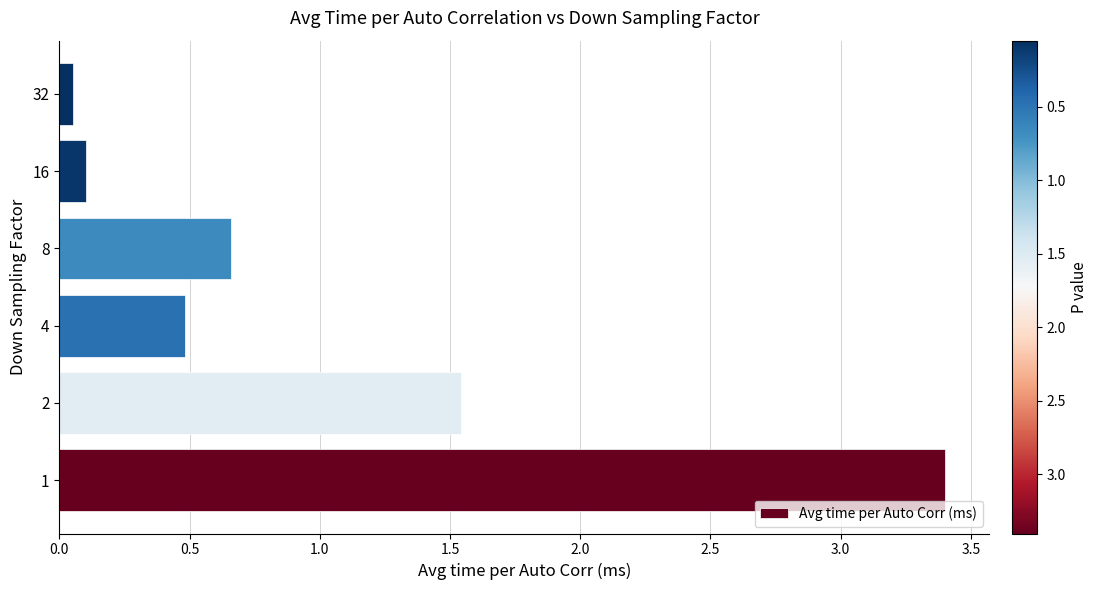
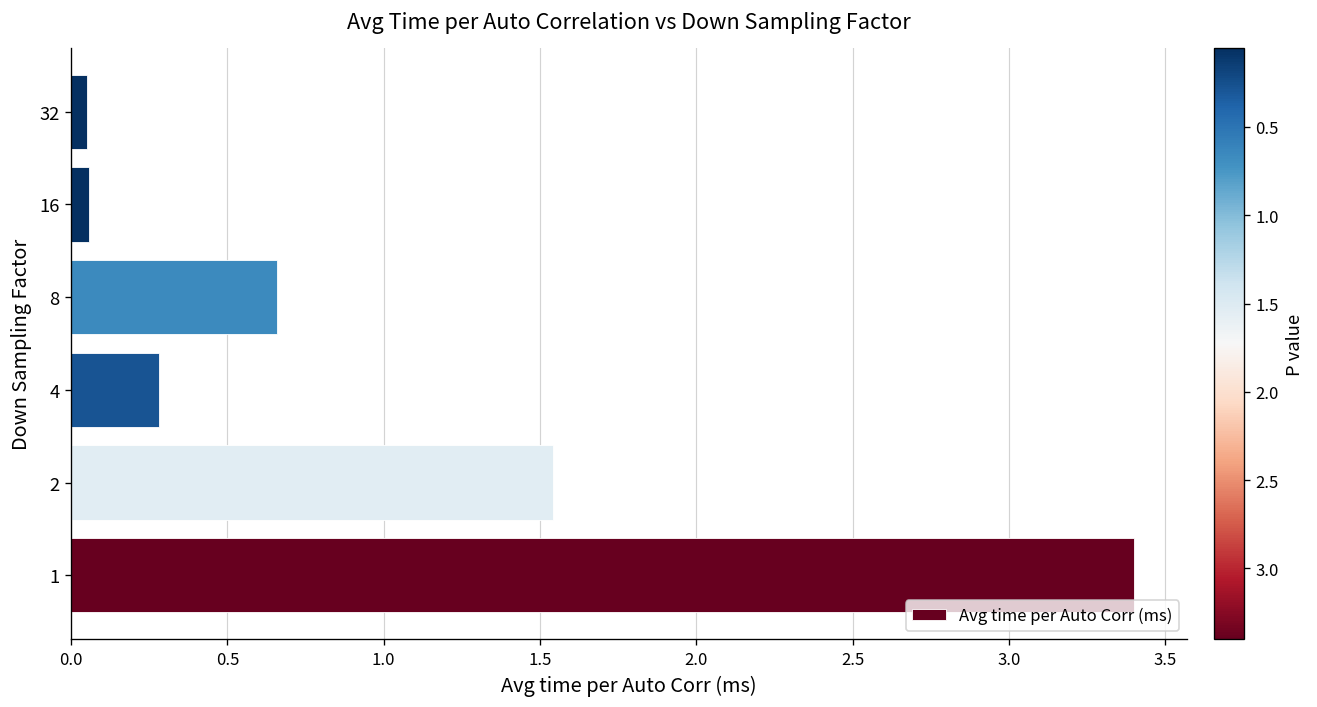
16: 0.10 -> 0.06
4: 0.48 -> 0.28
